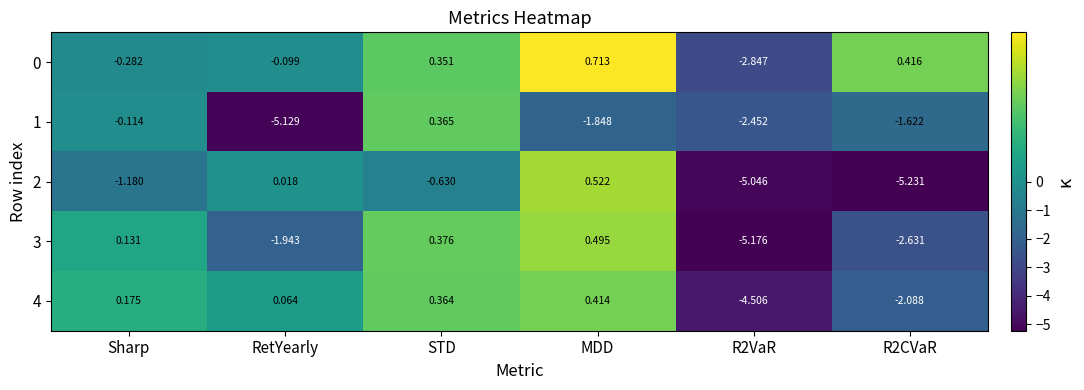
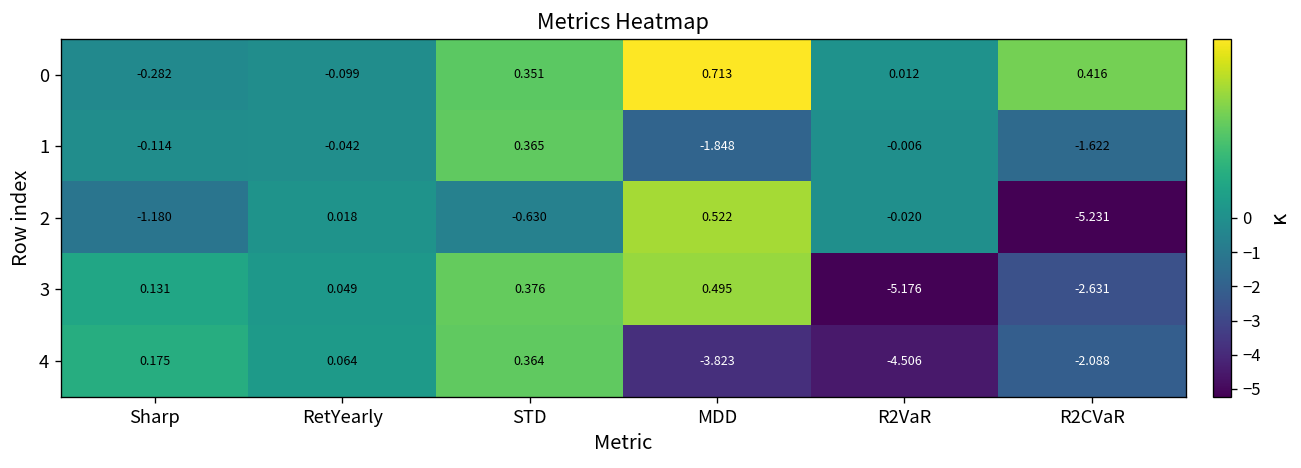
0, R2VaR: -2.847 -> 0.012
1, RetYearly: -5.129 -> -0.042
1, R2VaR: -2.452 -> -0.006
2, R2VaR: -5.046 -> -0.020
3, RetYearly: -1.943 -> 0.049
4, MDD: 0.414 -> -3.823
